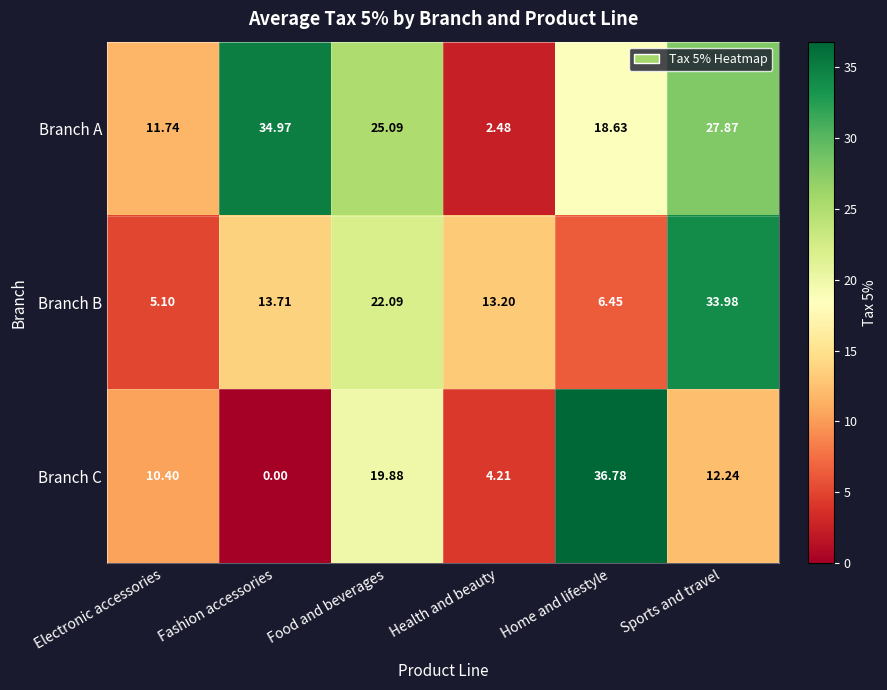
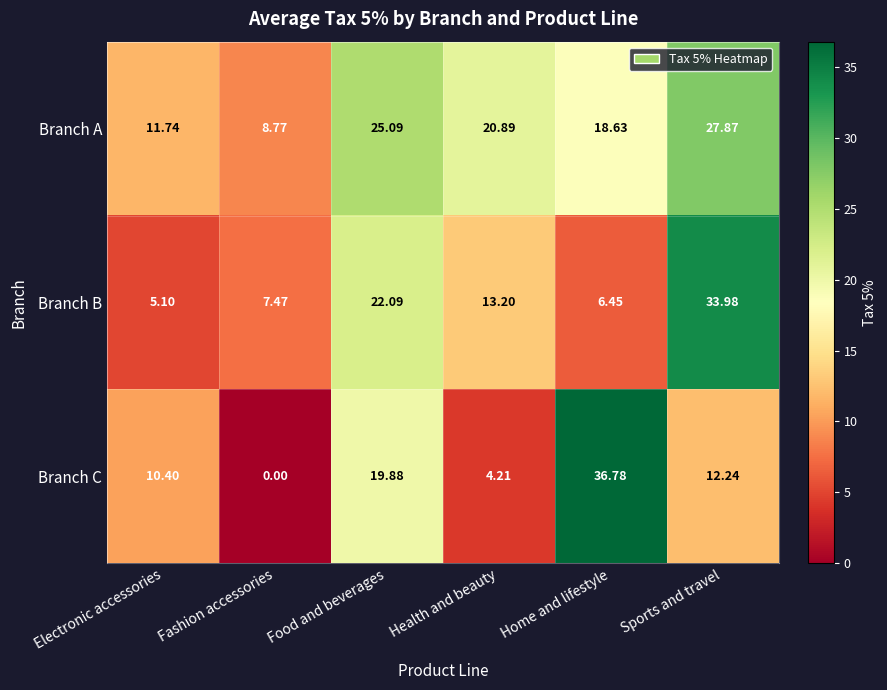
Branch A, Fashion accessories: 34.97 -> 8.77
Branch A, Health and beauty: 2.48 -> 20.89
Branch B, Fashion accessories: 13.71 -> 7.47
